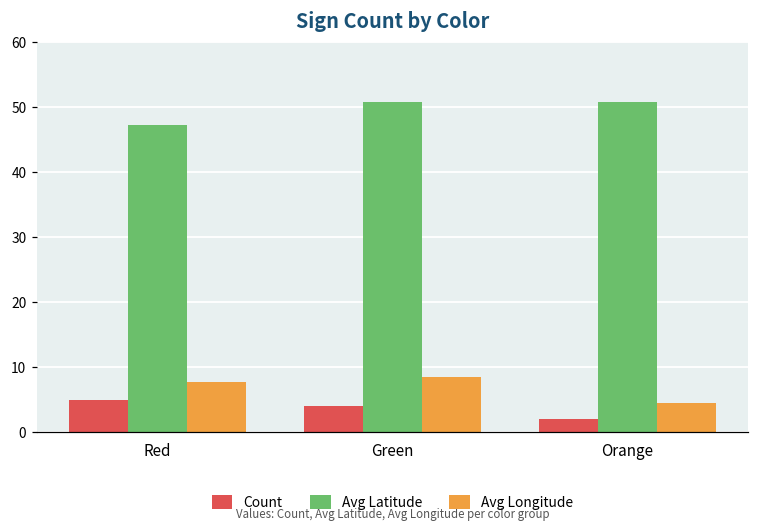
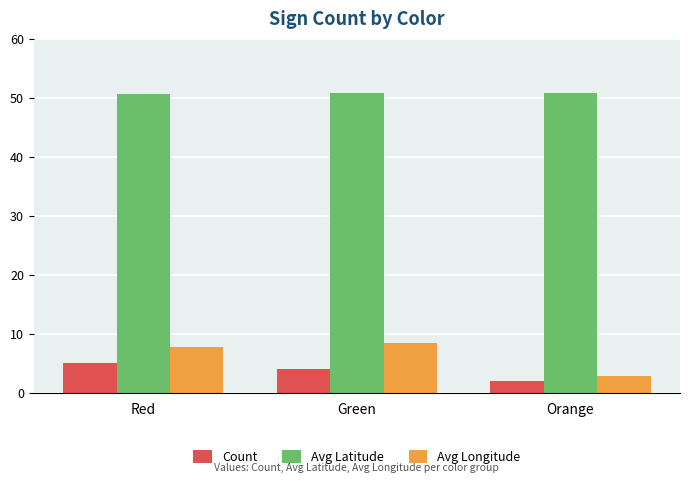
Avg Latitude, Red: 47 -> 51
Avg Longitude, Orange: 4 -> 3
